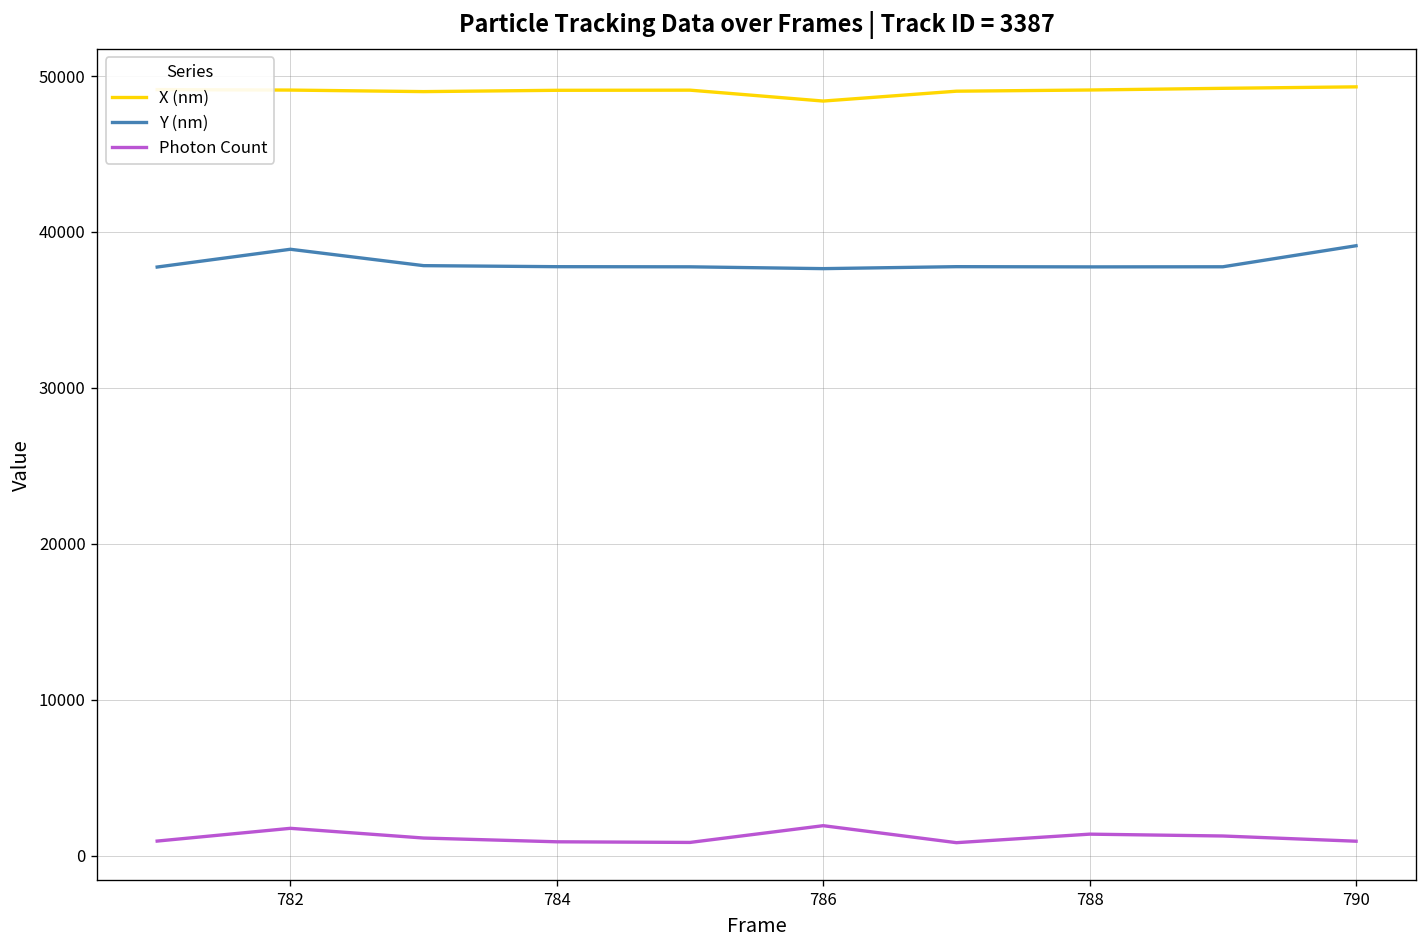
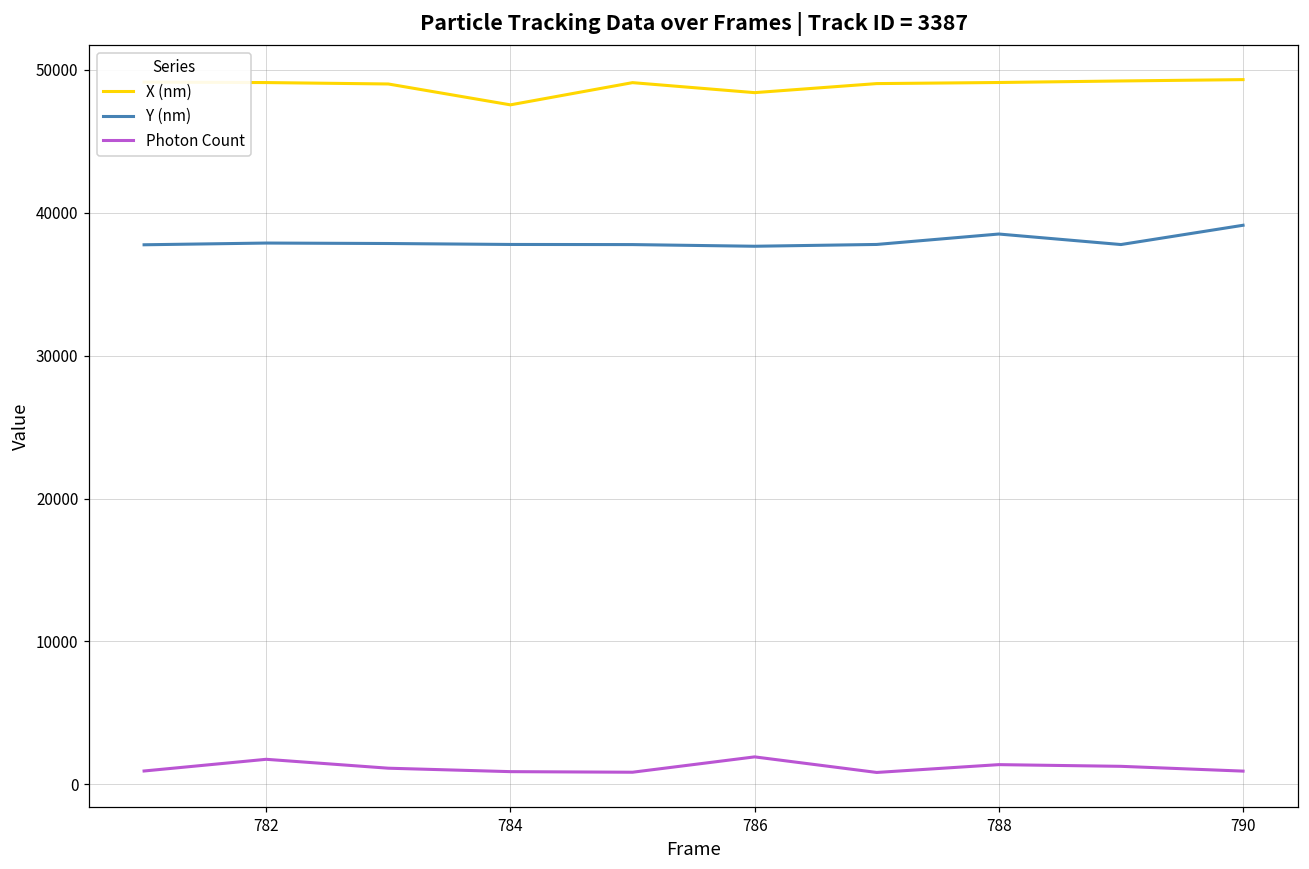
Y (nm), 782: 38900 -> 37900
X (nm), 784: 49100 -> 47500
Y (nm), 788: 37800 -> 38500
